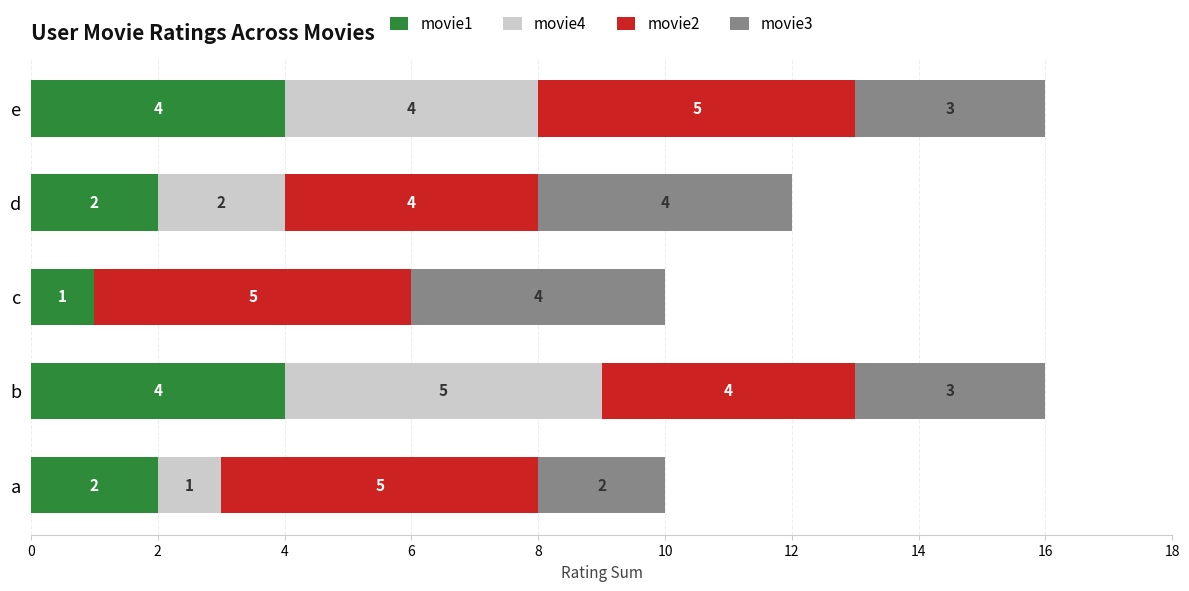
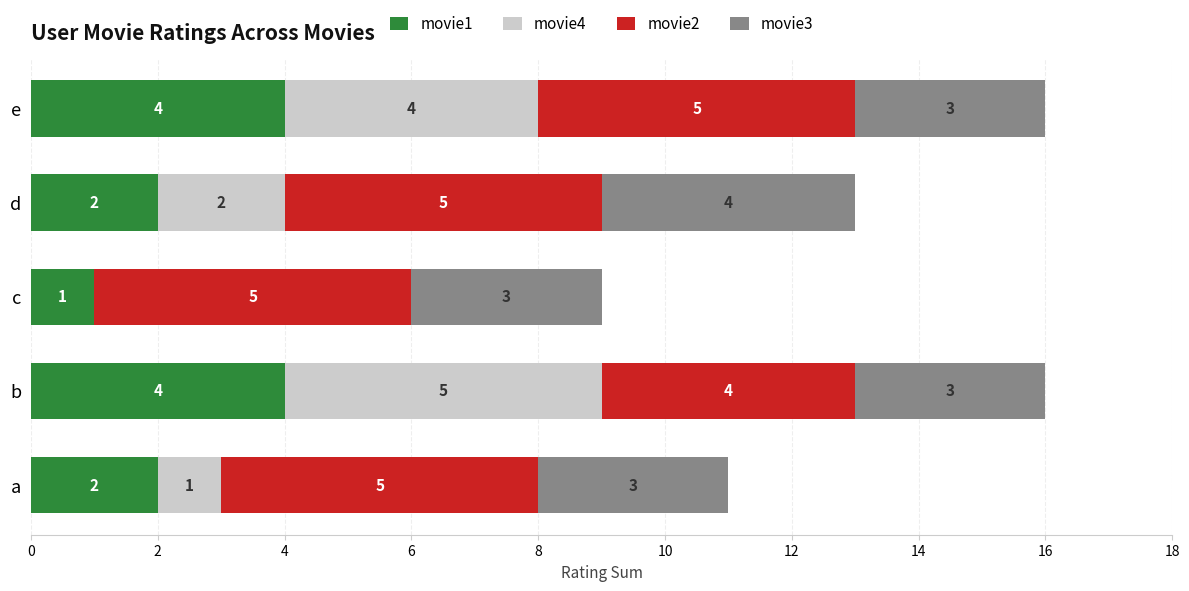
movie2, d: 4 -> 5
movie3, c: 4 -> 3
movie3, a: 2 -> 3
